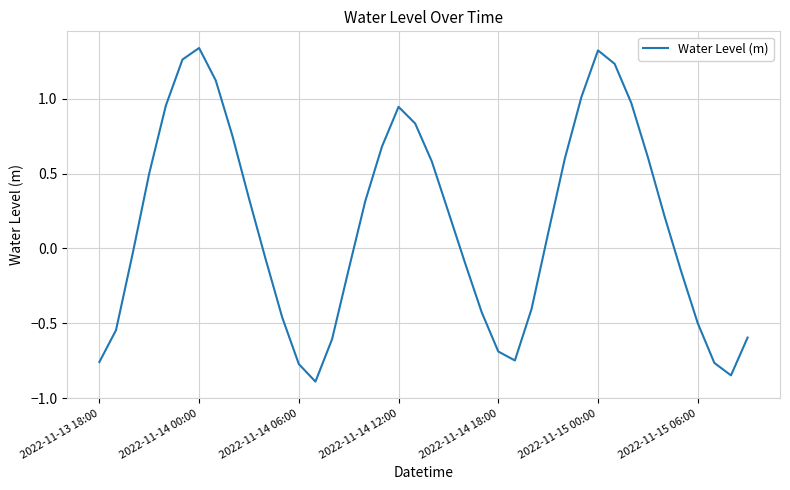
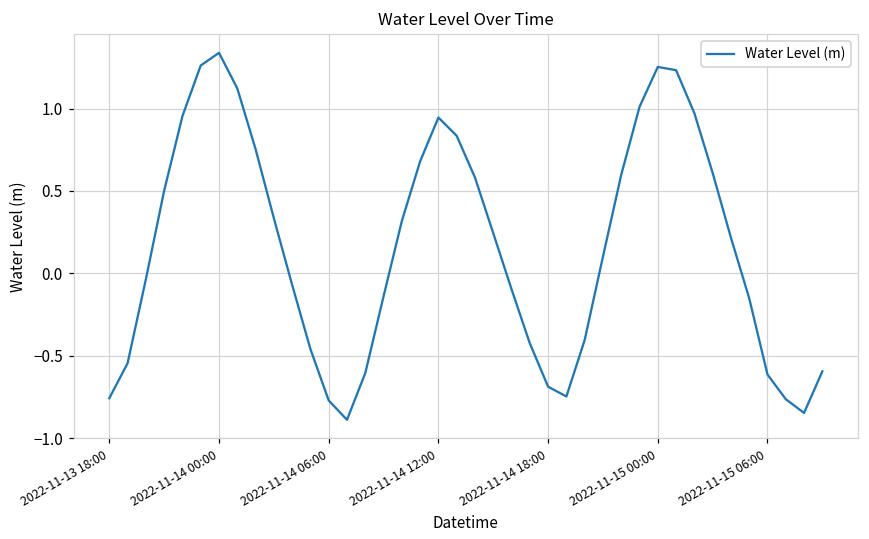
2022-11-15 00:00: 1.32 -> 1.25
2022-11-15 06:00: -0.50 -> -0.61
